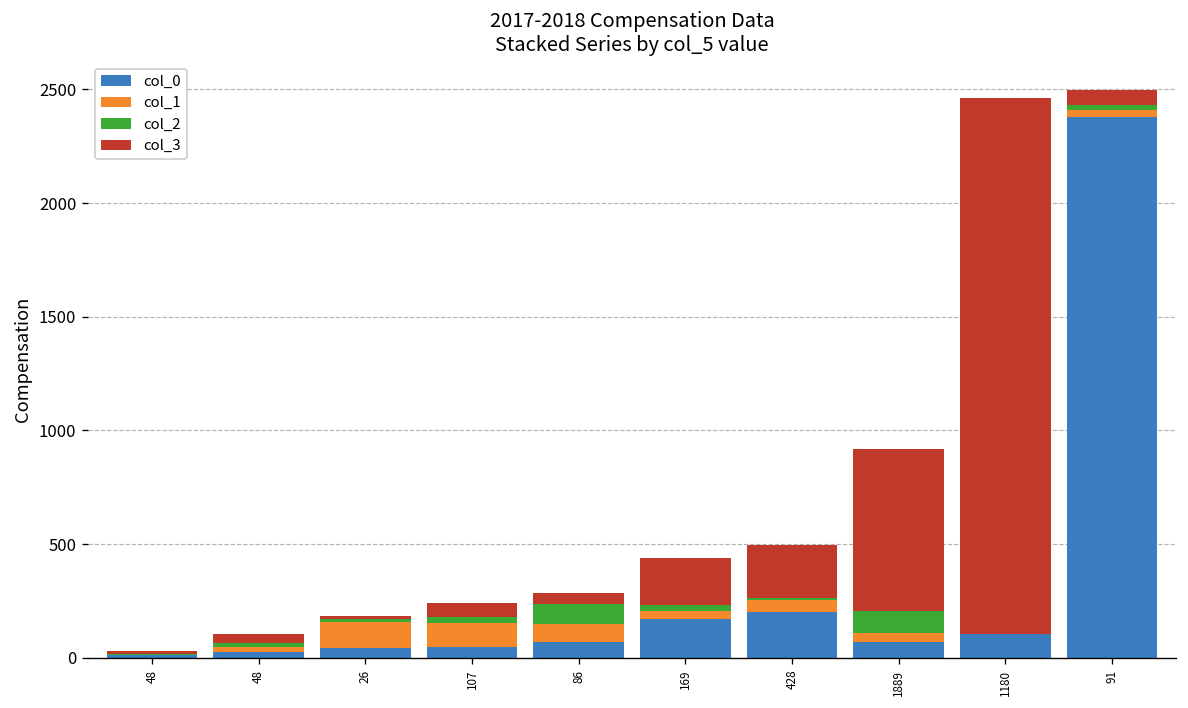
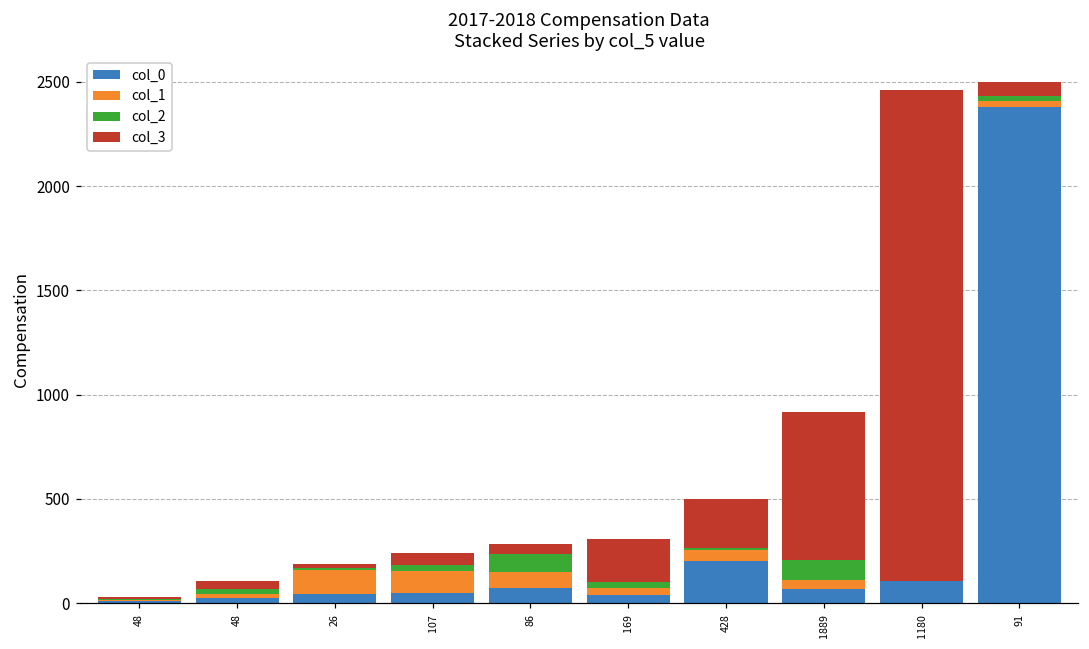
col_0, 169: 170 -> 40
